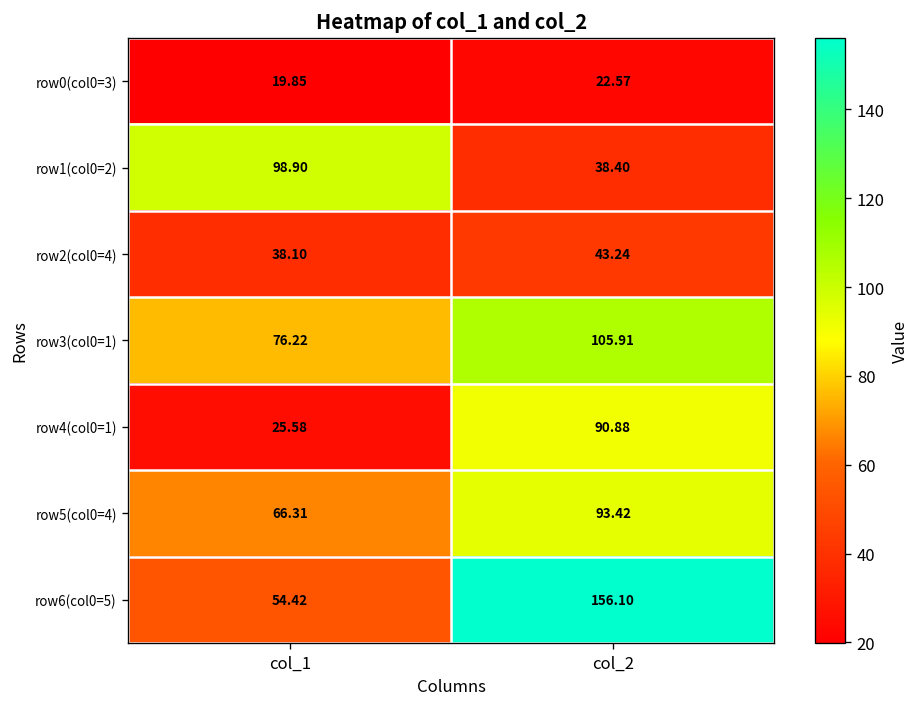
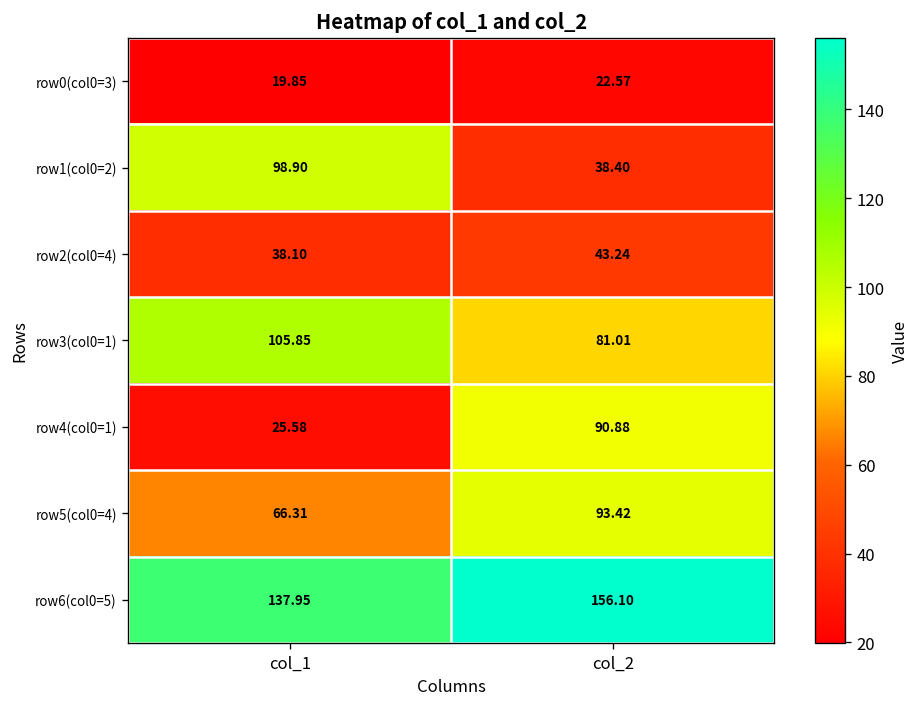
row3(col0=1), col_1: 76.22 -> 105.85
row3(col0=1), col_2: 105.91 -> 81.01
row6(col0=5), col_1: 54.42 -> 137.95
